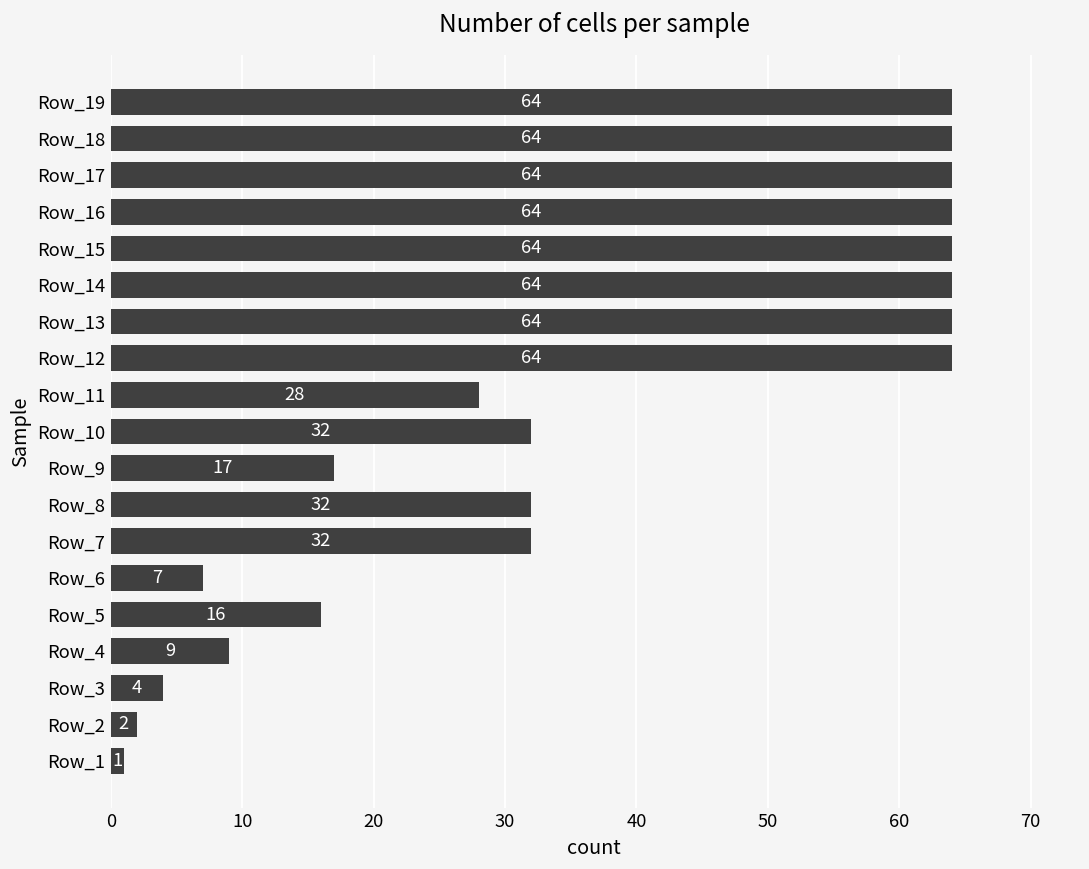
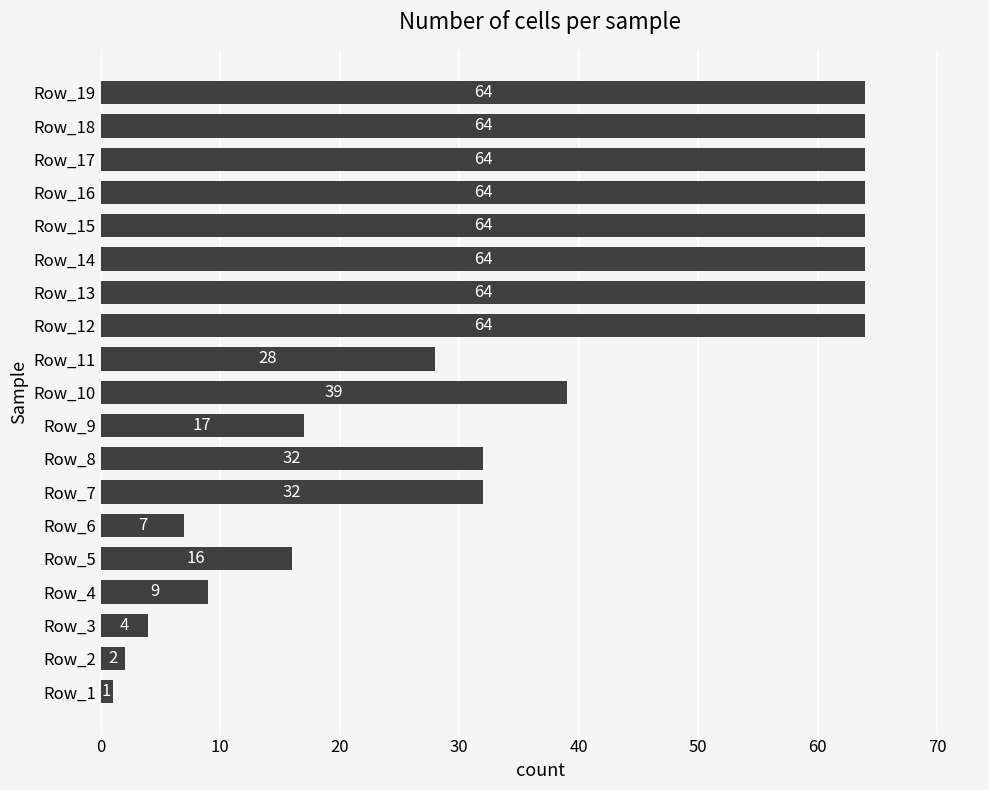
Row_10: 32 -> 39
